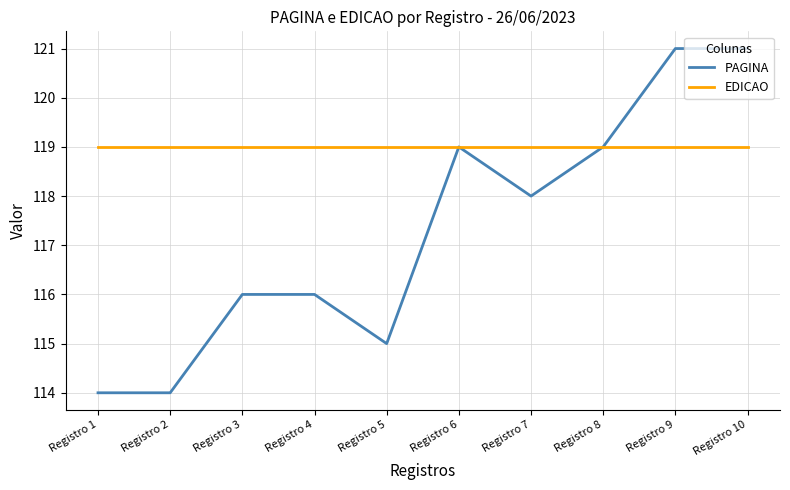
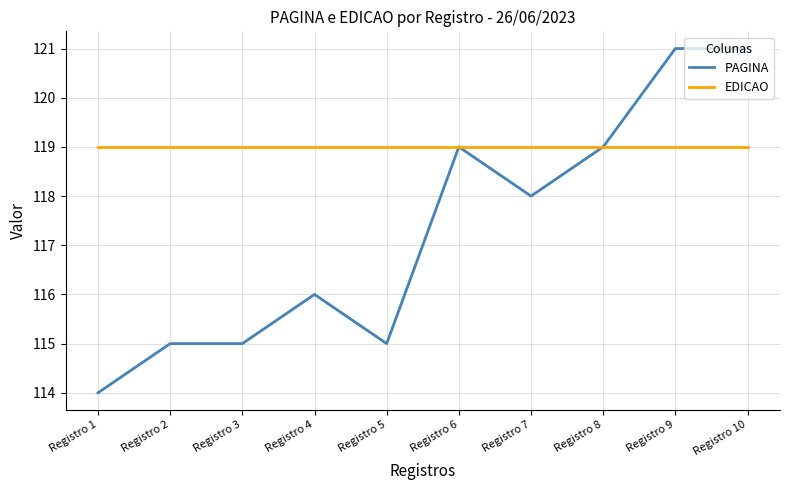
PAGINA, Registro 2: 114 -> 115
PAGINA, Registro 3: 116 -> 115
